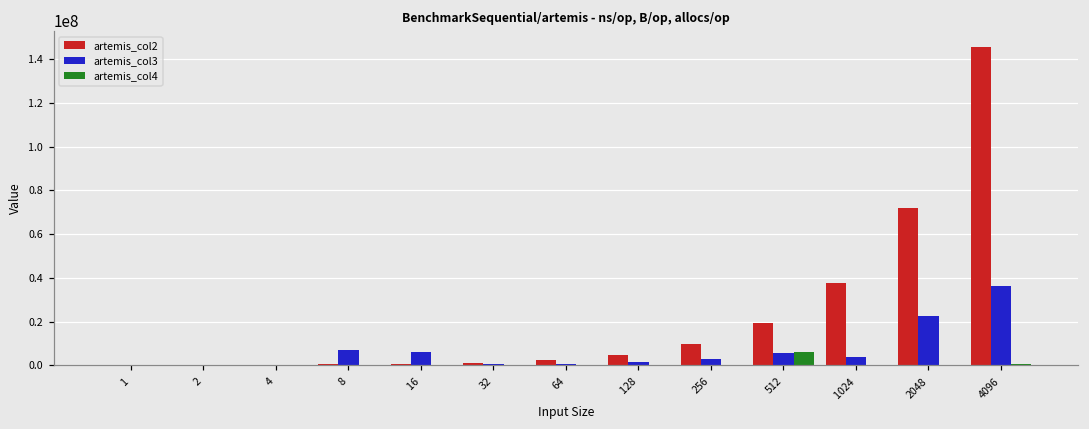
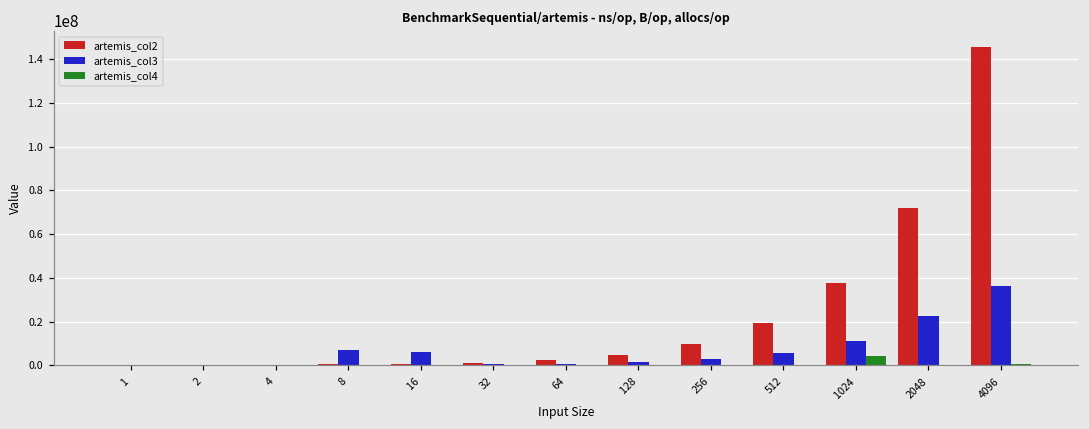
artemis_col4, 512: 6000000 -> 0
artemis_col3, 1024: 4000000 -> 11000000
artemis_col4, 1024: 0 -> 4000000
